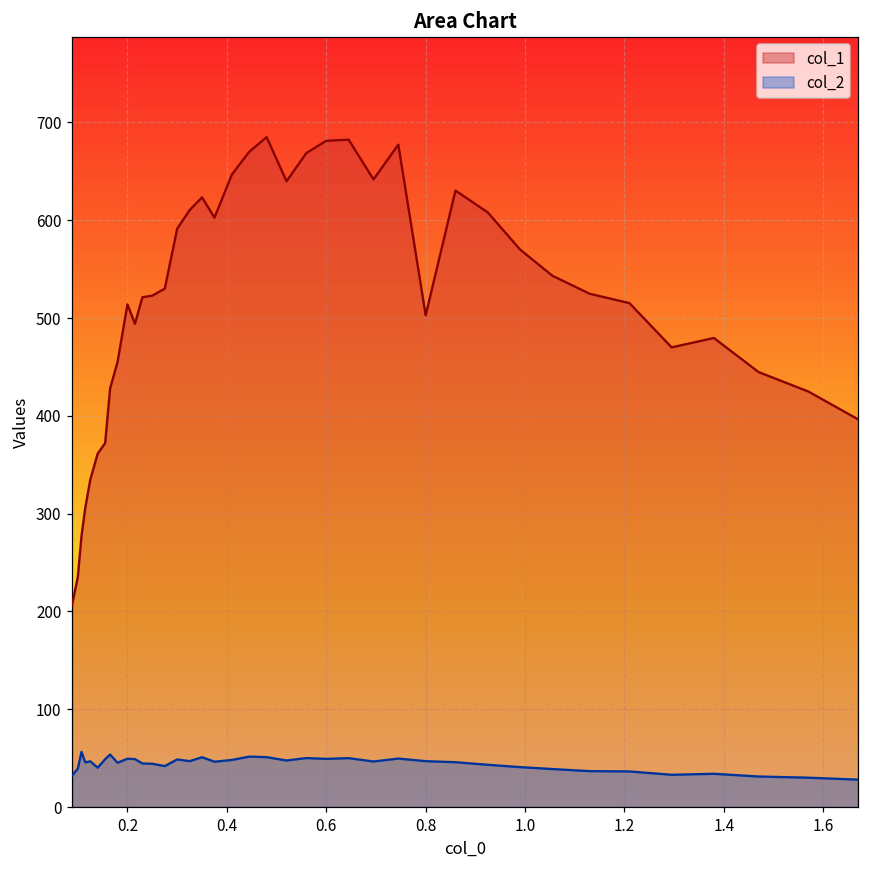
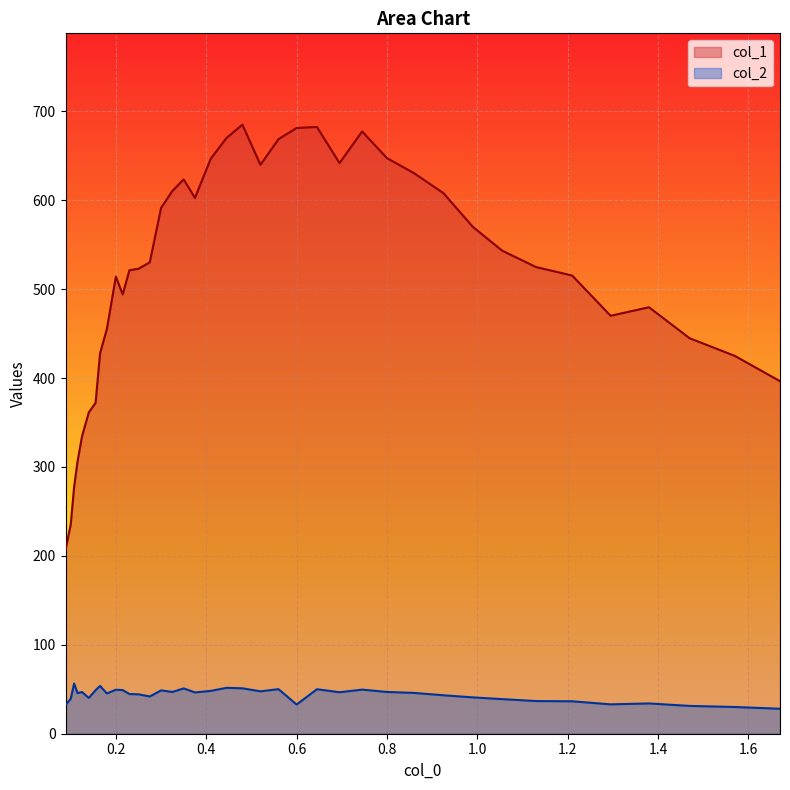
col_2, 0.6: 50 -> 30
col_1, 0.8: 500 -> 650
